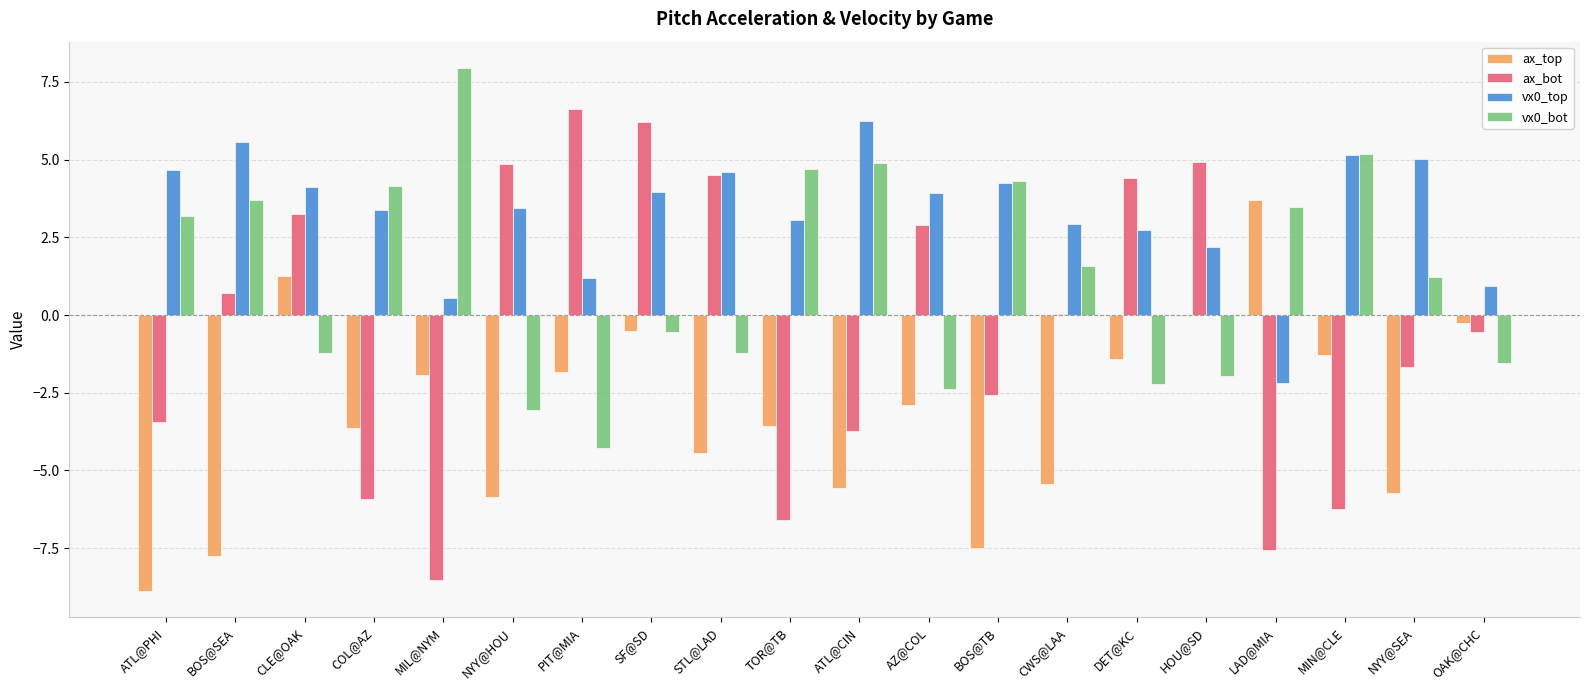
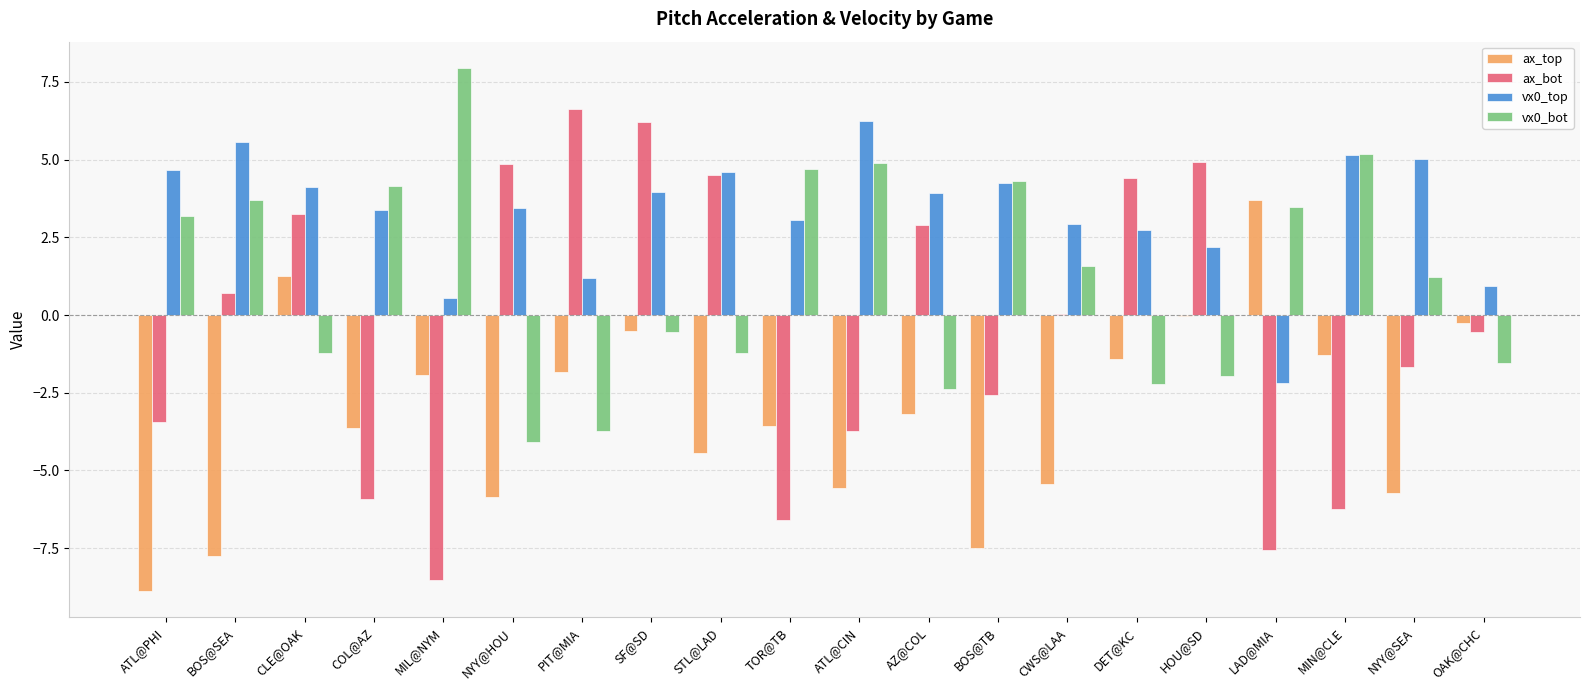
vx0_bot, NYY@HOU: -3.1 -> -4.1
vx0_bot, PIT@MIA: -4.3 -> -3.7
ax_top, AZ@COL: -2.9 -> -3.2
